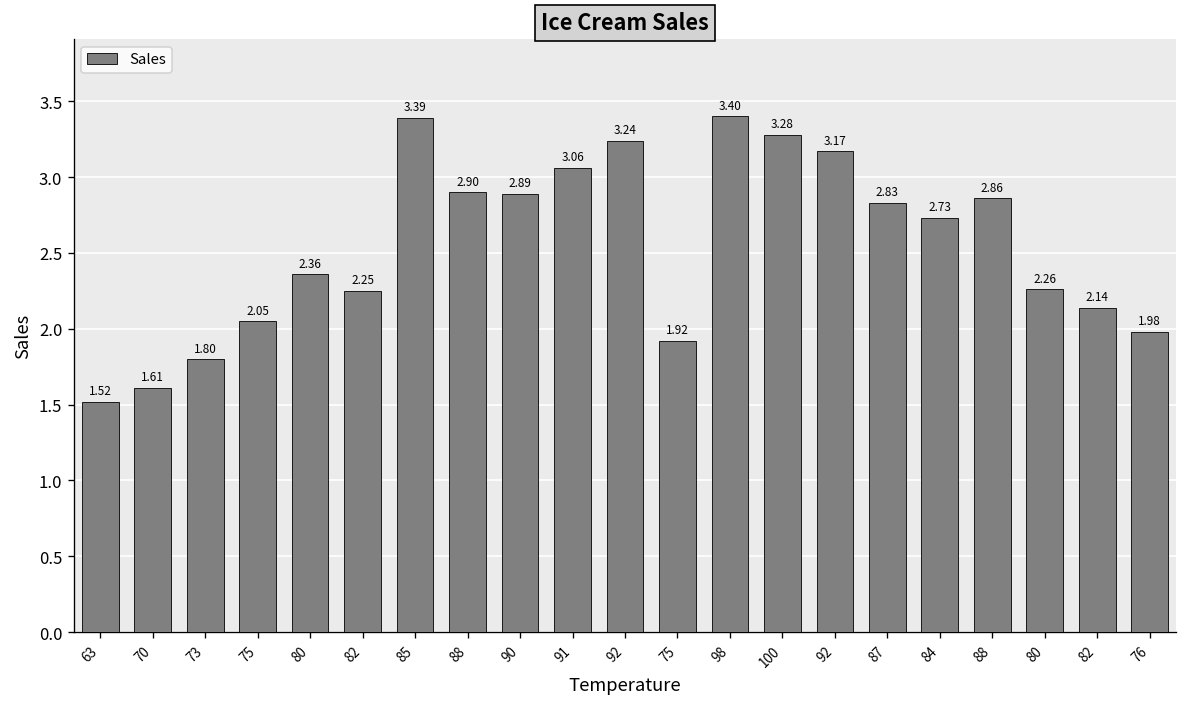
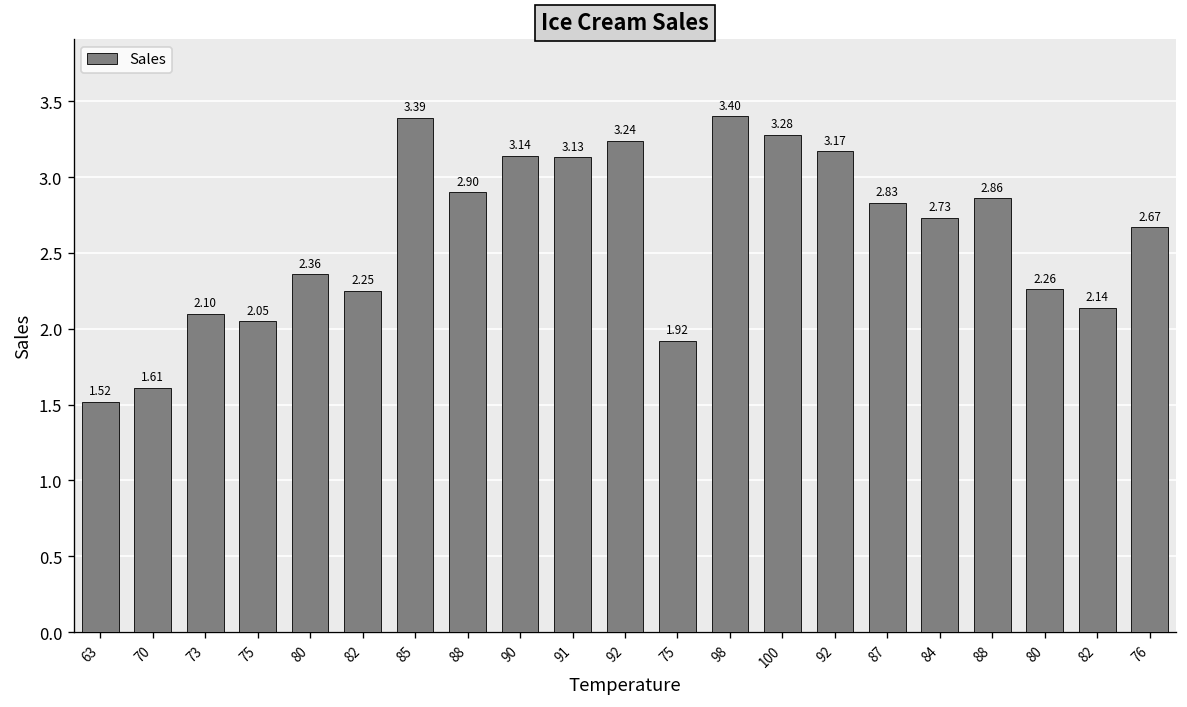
73: 1.80 -> 2.10
90: 2.89 -> 3.14
91: 3.06 -> 3.13
76: 1.98 -> 2.67
